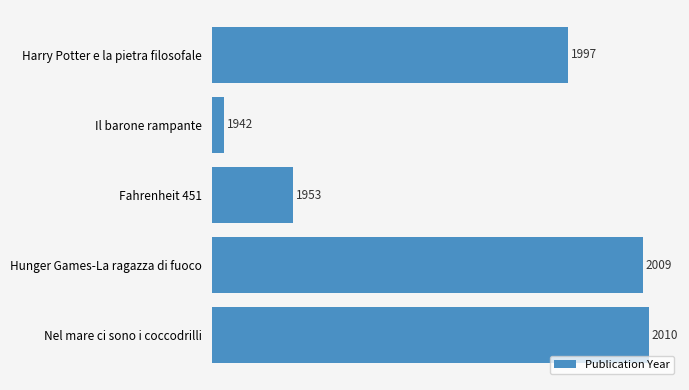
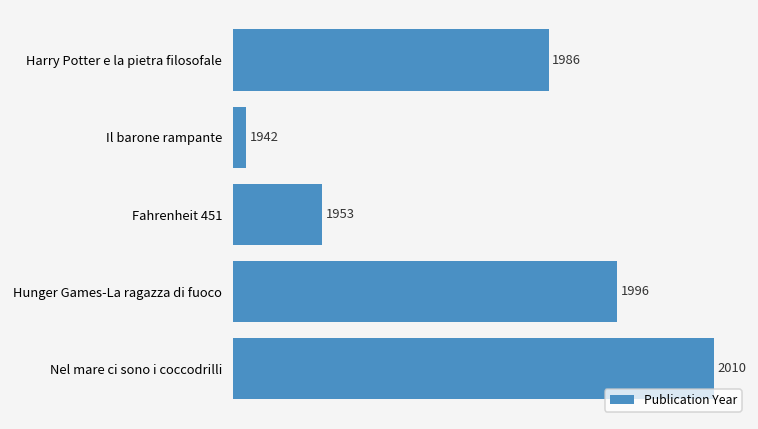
Harry Potter e la pietra filosofale: 1997 -> 1986
Hunger Games-La ragazza di fuoco: 2009 -> 1996
